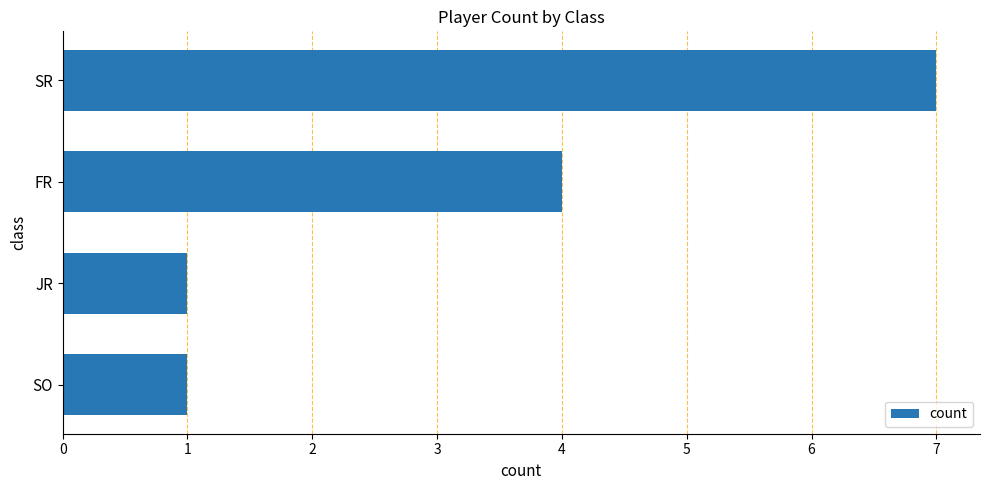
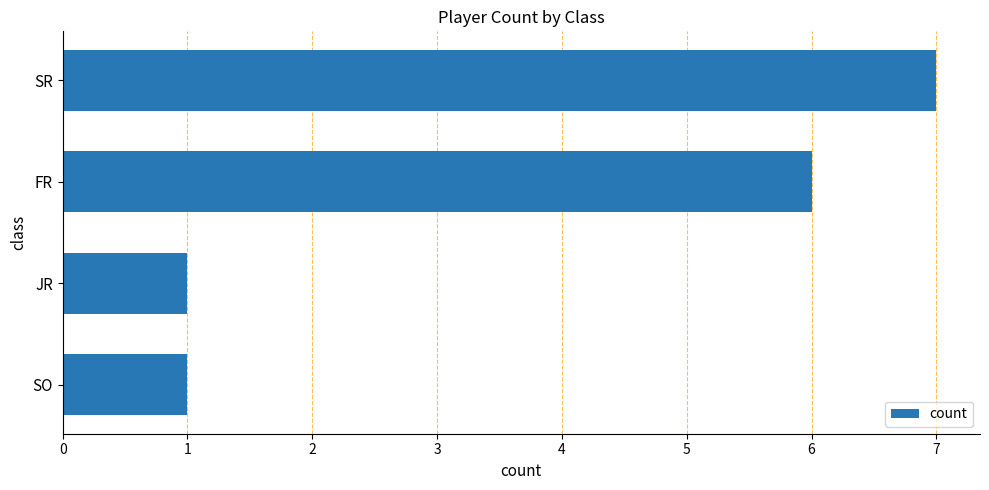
FR: 4 -> 6
